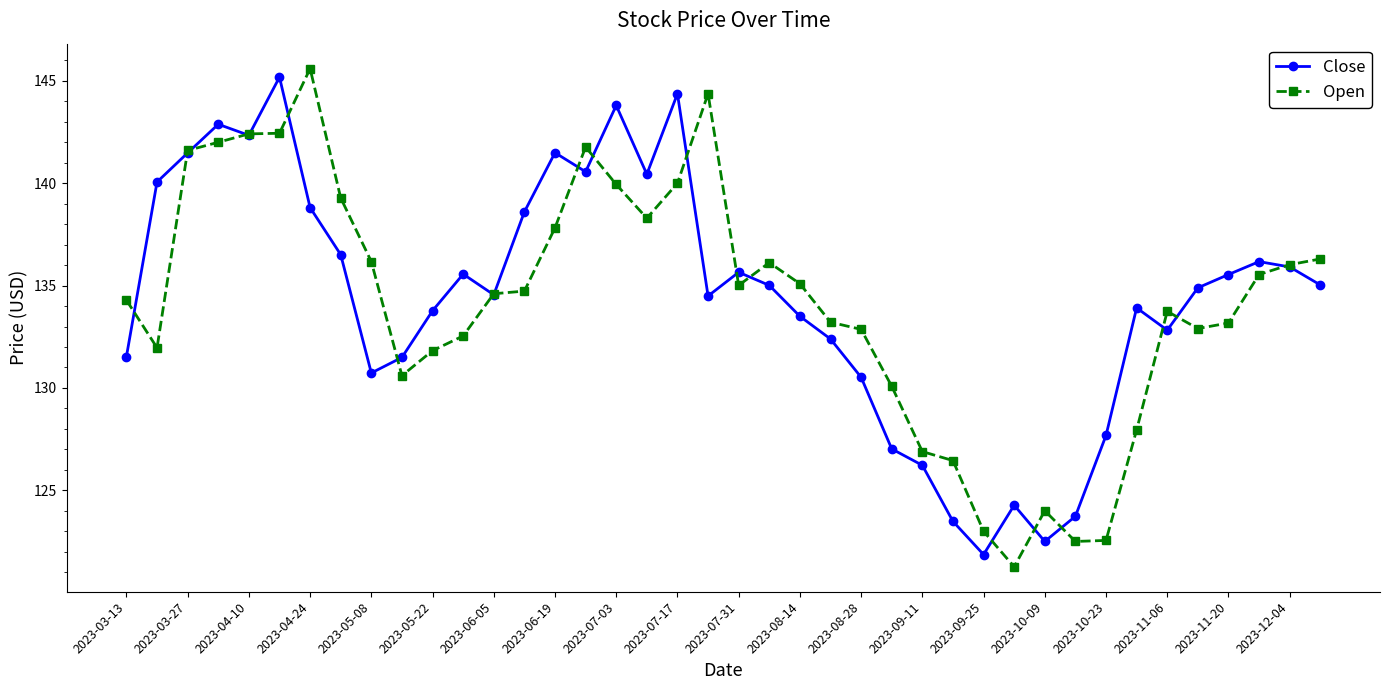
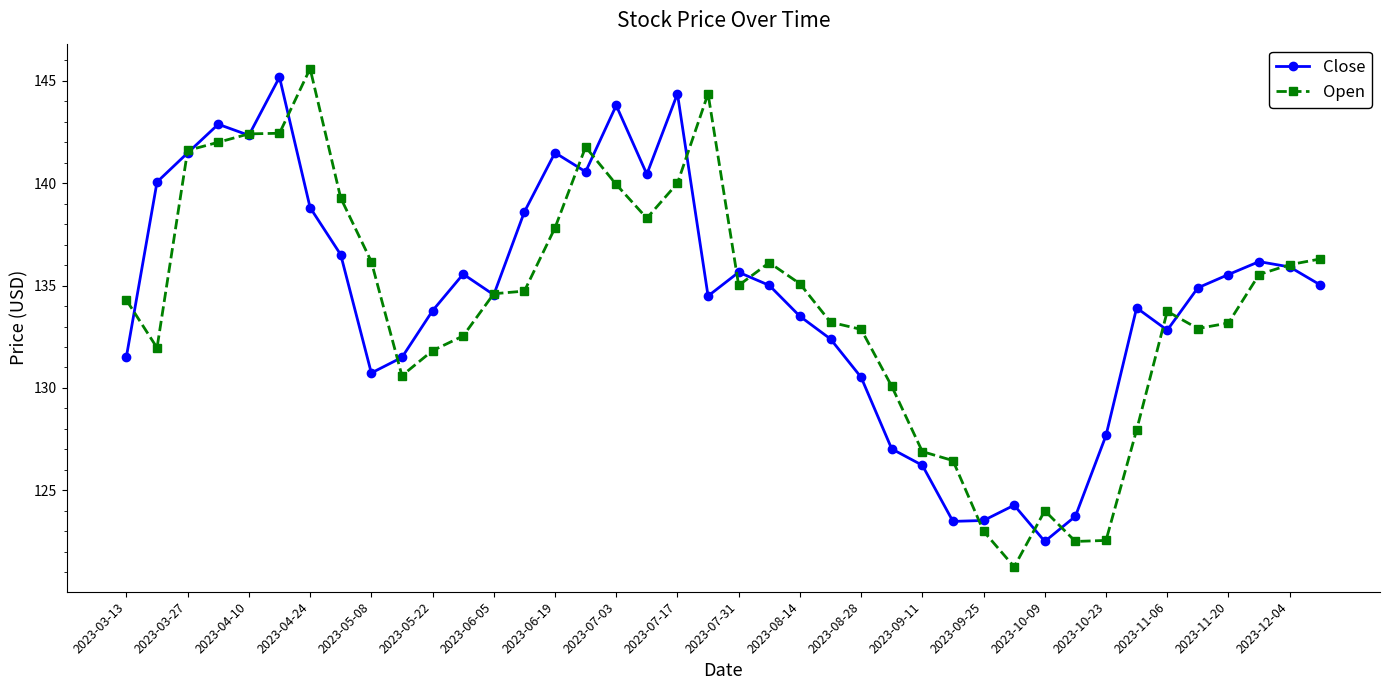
Close, 2023-09-25: 121.9 -> 123.5
